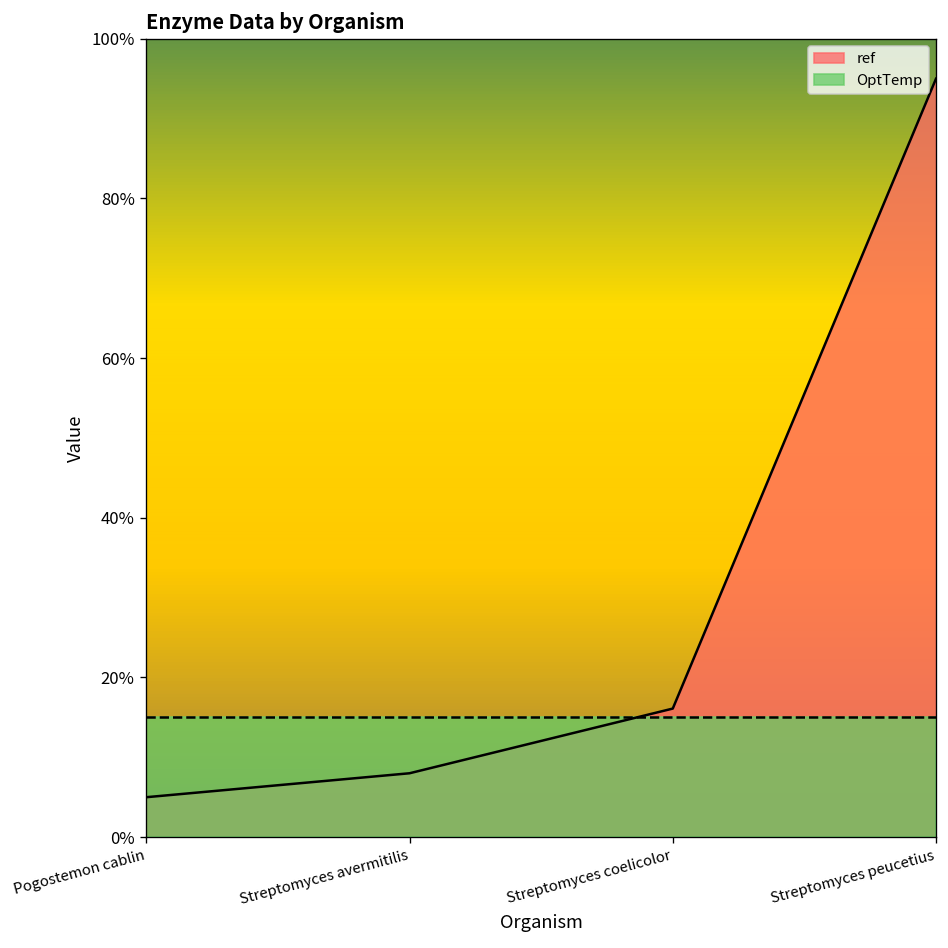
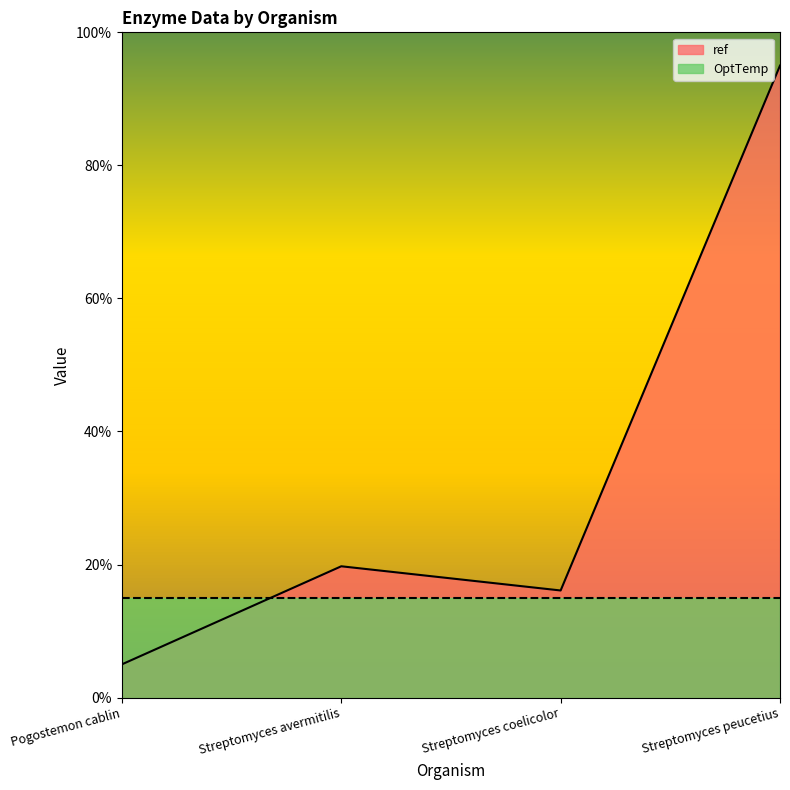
ref, Streptomyces avermitilis: 8% -> 20%
